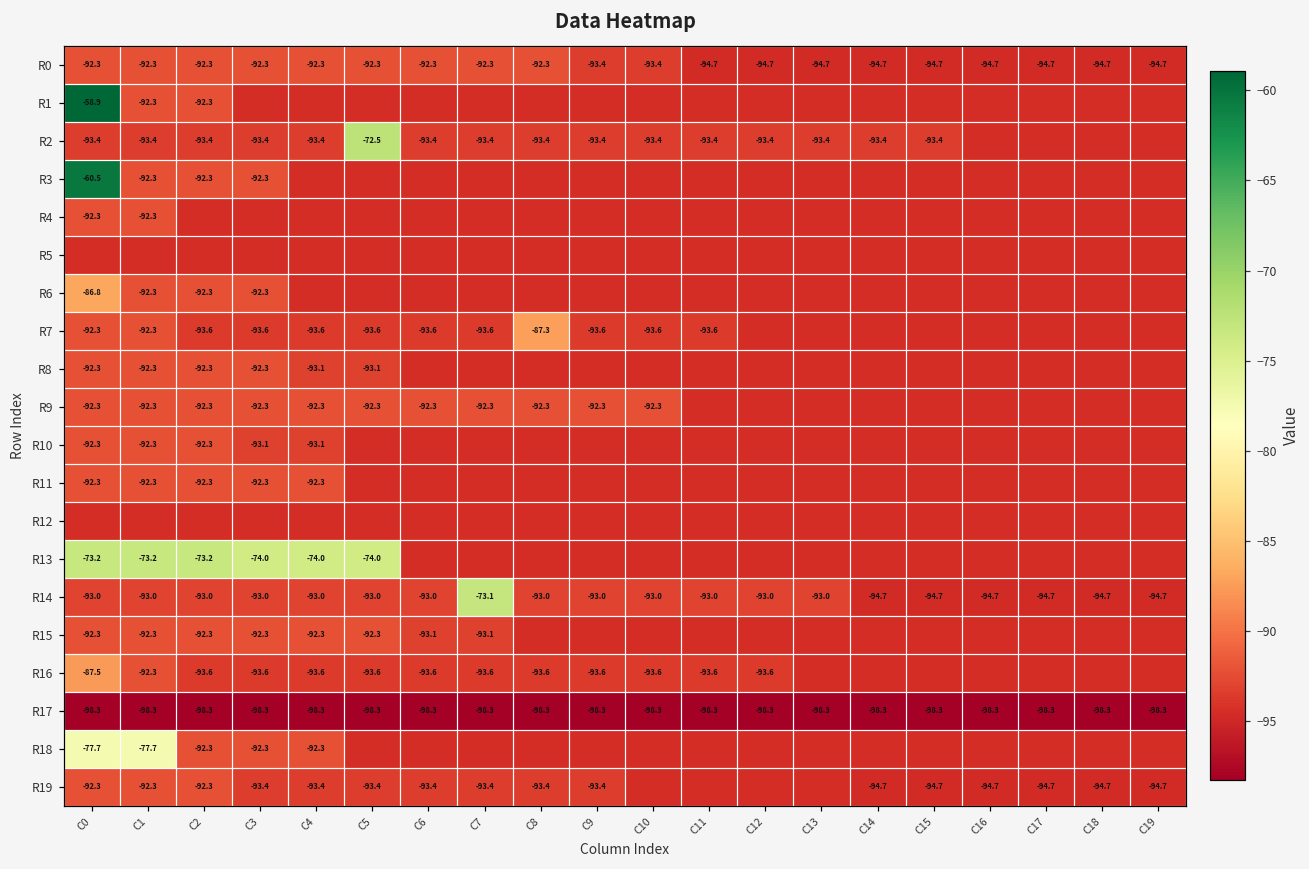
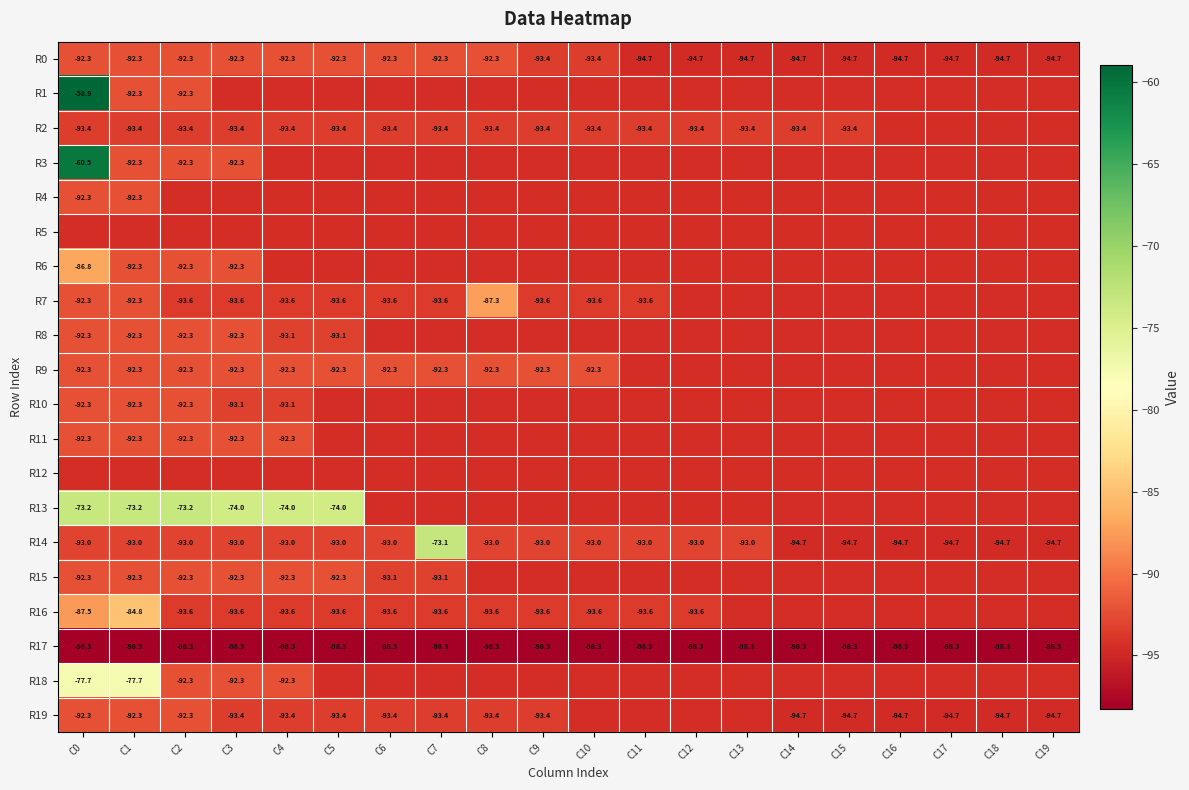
R2, C5: -72.5 -> -93.4
R16, C1: -92.3 -> -84.8
